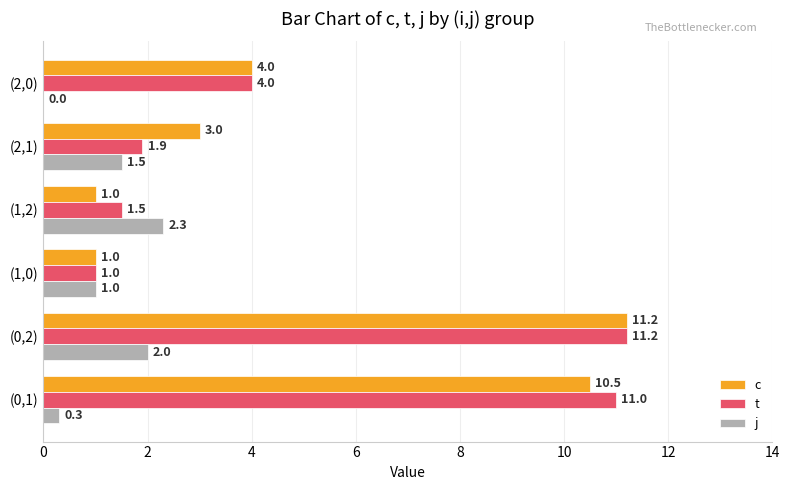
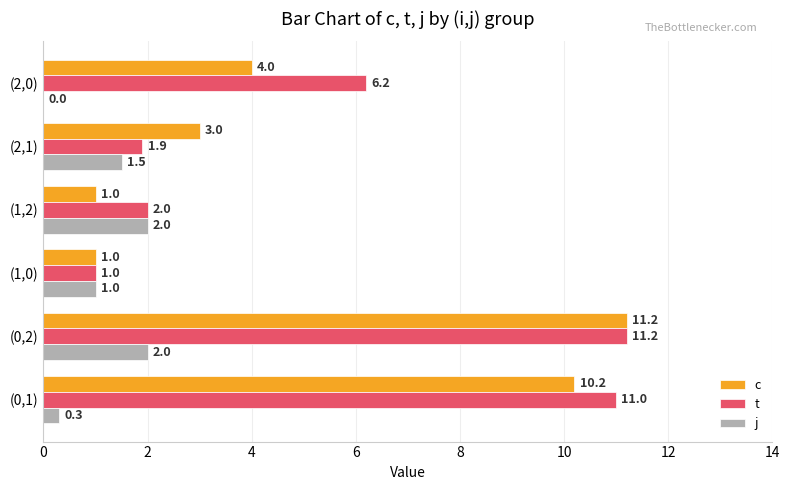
t, (2,0): 4.0 -> 6.2
t, (1,2): 1.5 -> 2.0
j, (1,2): 2.3 -> 2.0
c, (0,1): 10.5 -> 10.2
